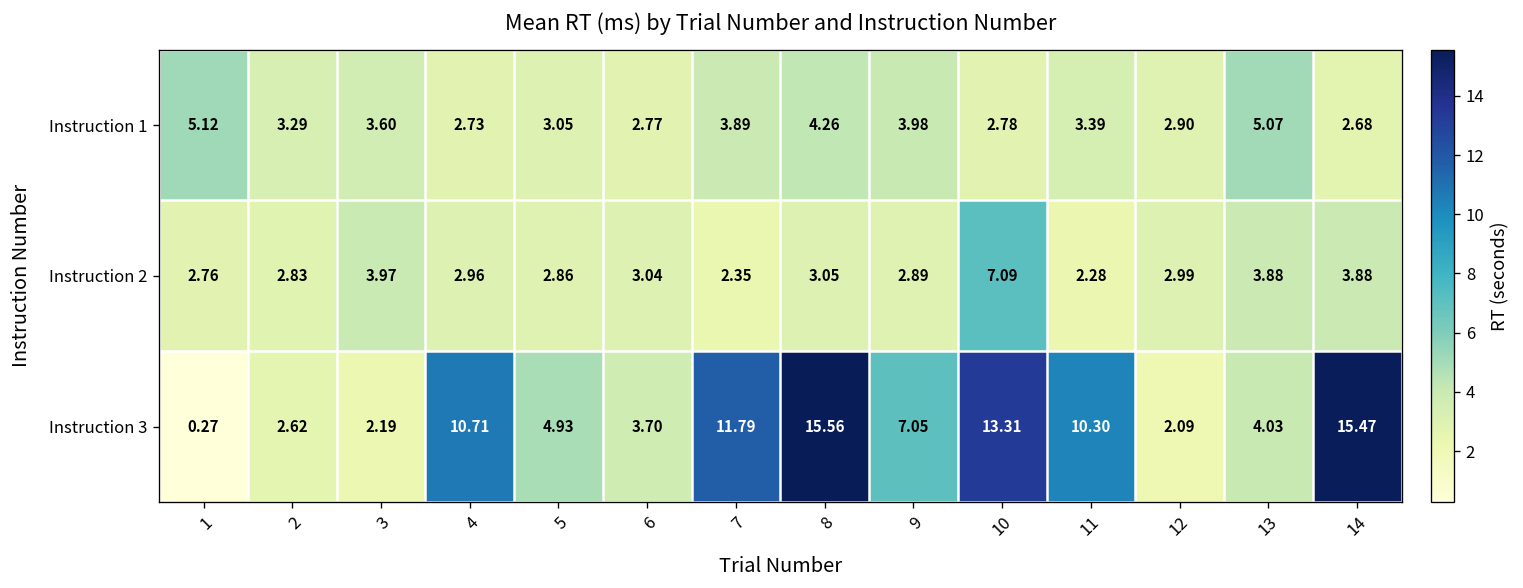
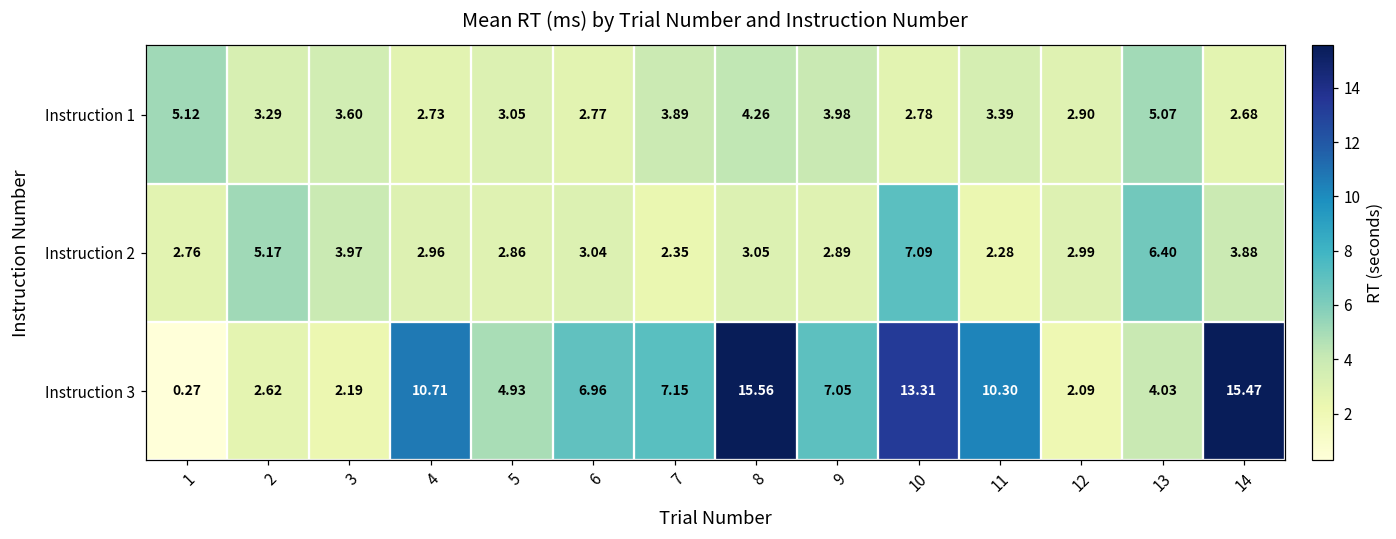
Instruction 2, 2: 2.83 -> 5.17
Instruction 2, 13: 3.88 -> 6.40
Instruction 3, 6: 3.70 -> 6.96
Instruction 3, 7: 11.79 -> 7.15
